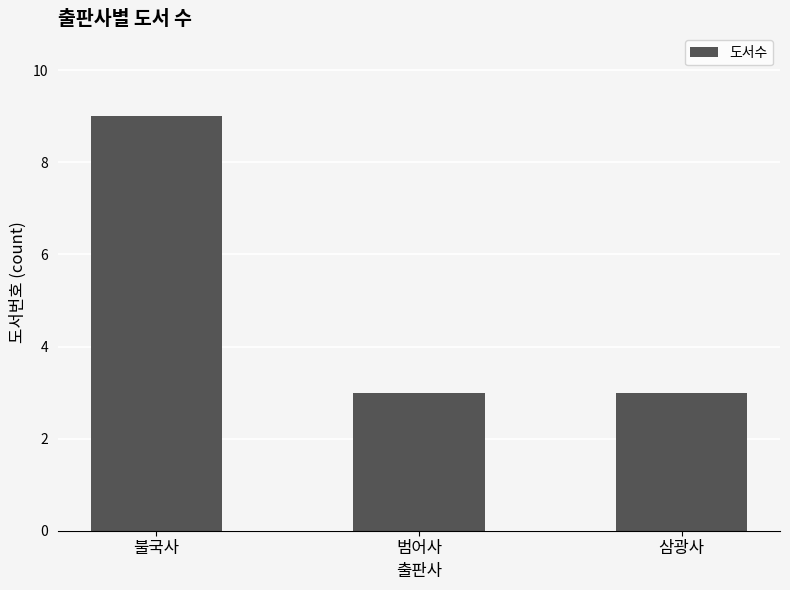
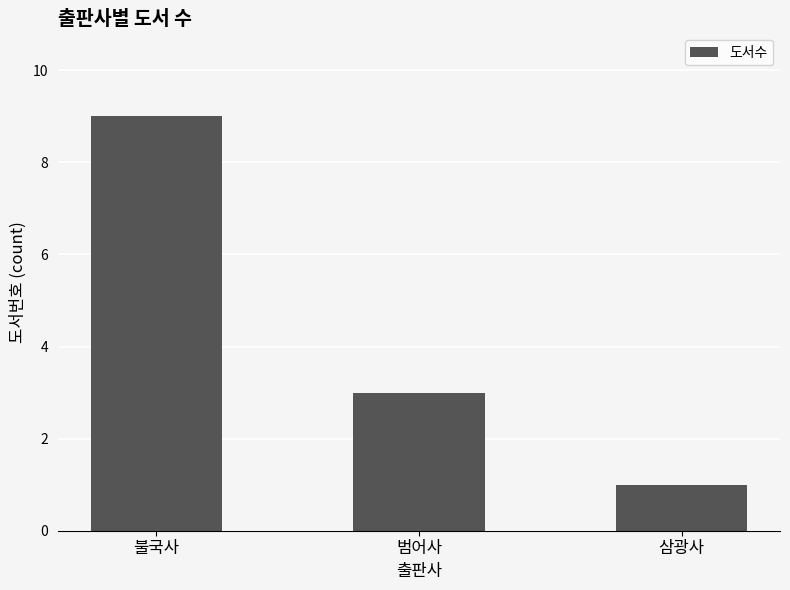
삼광사: 3 -> 1
